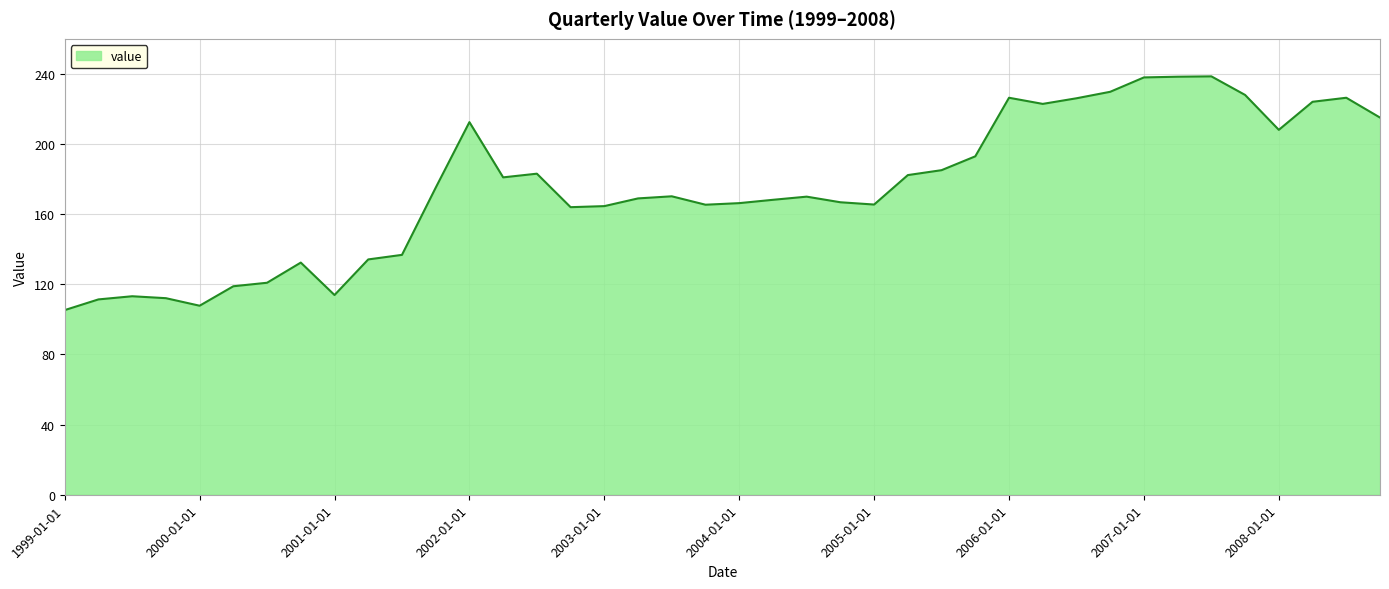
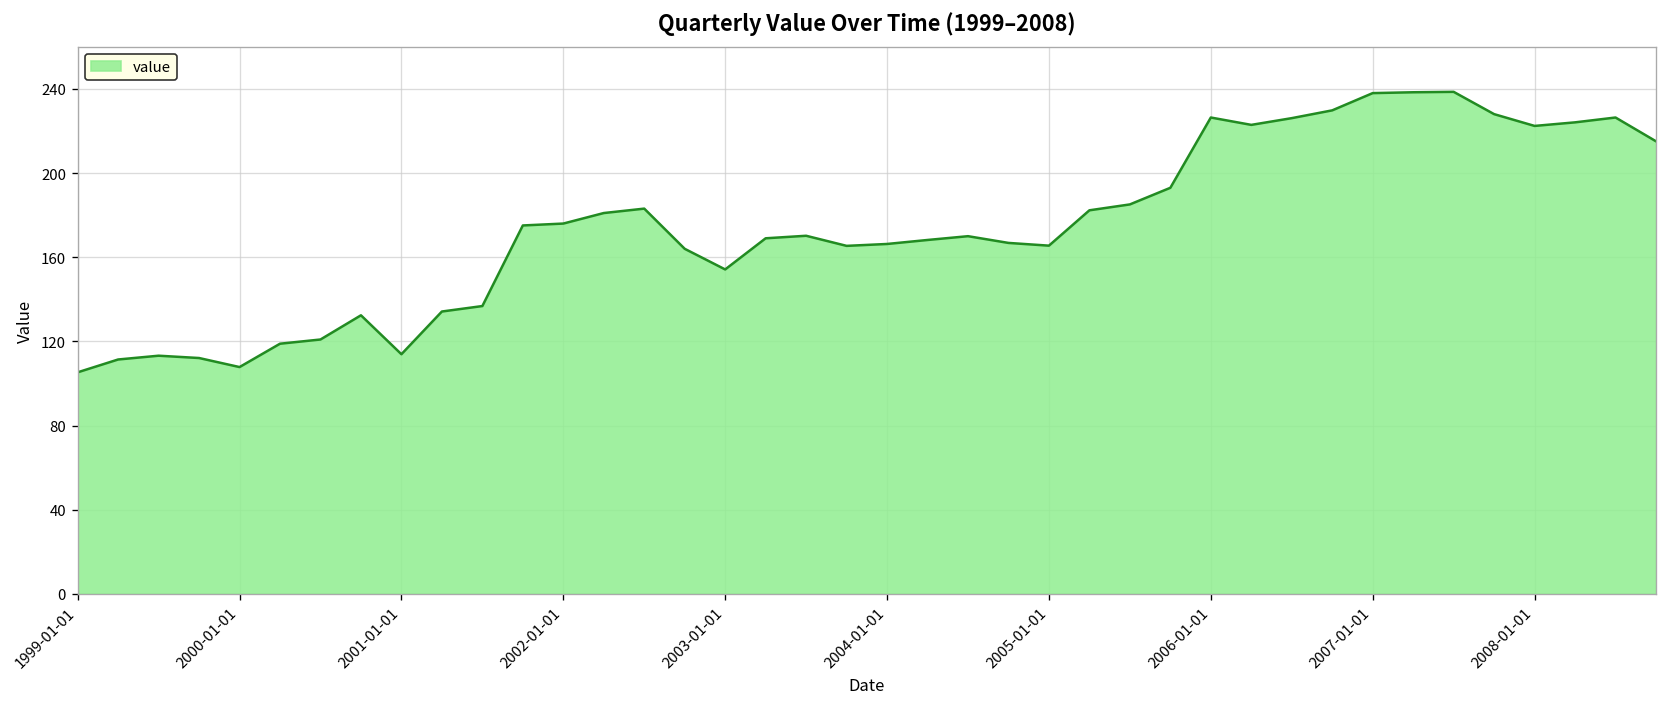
2002-01-01: 213 -> 176
2003-01-01: 165 -> 154
2008-01-01: 208 -> 222
